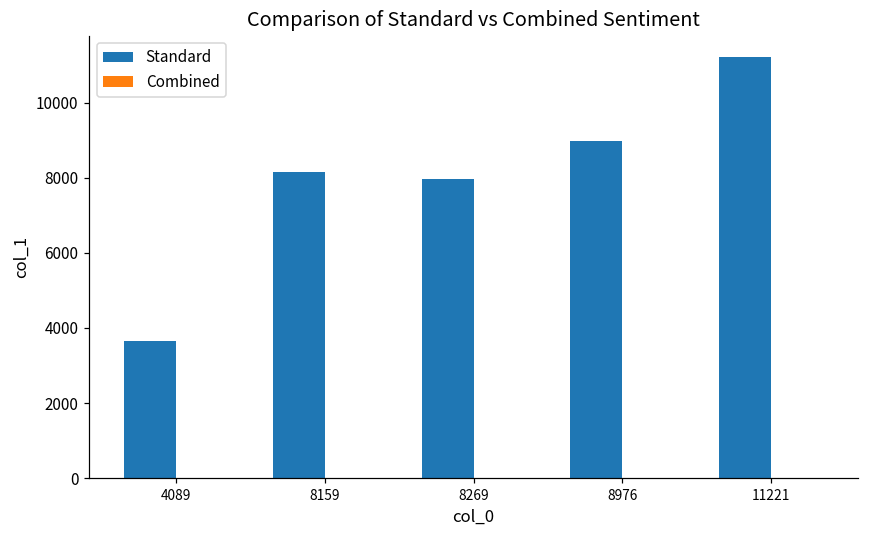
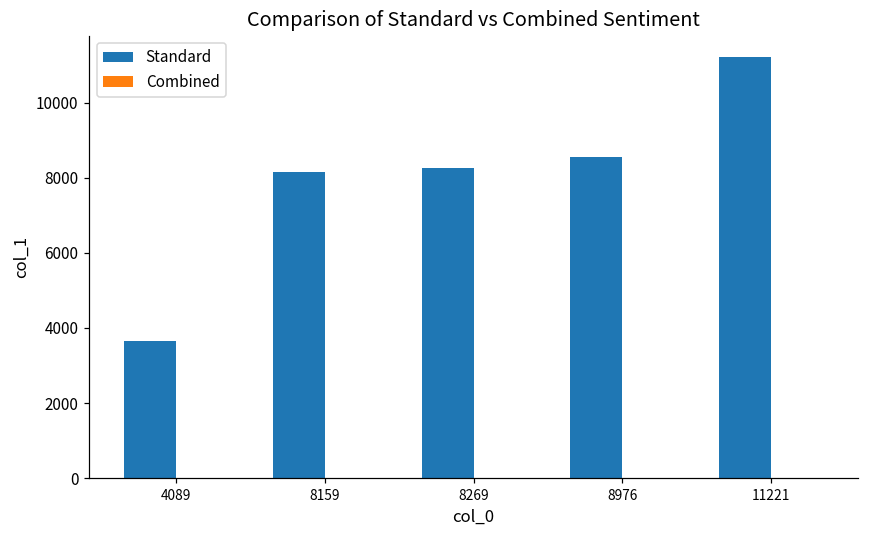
Standard, 8269: 8000 -> 8300
Standard, 8976: 9000 -> 8500
